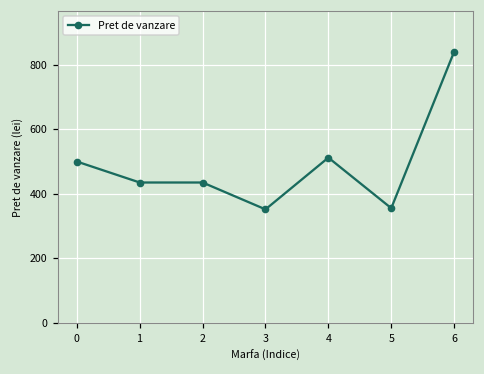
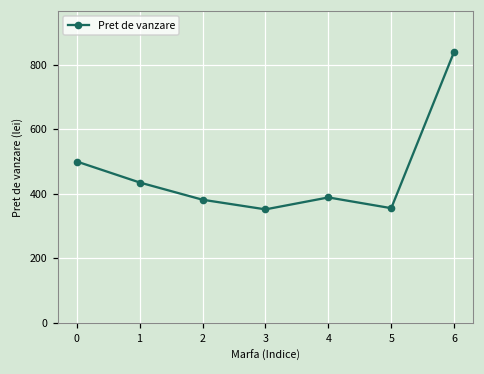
2: 440 -> 380
4: 510 -> 390
